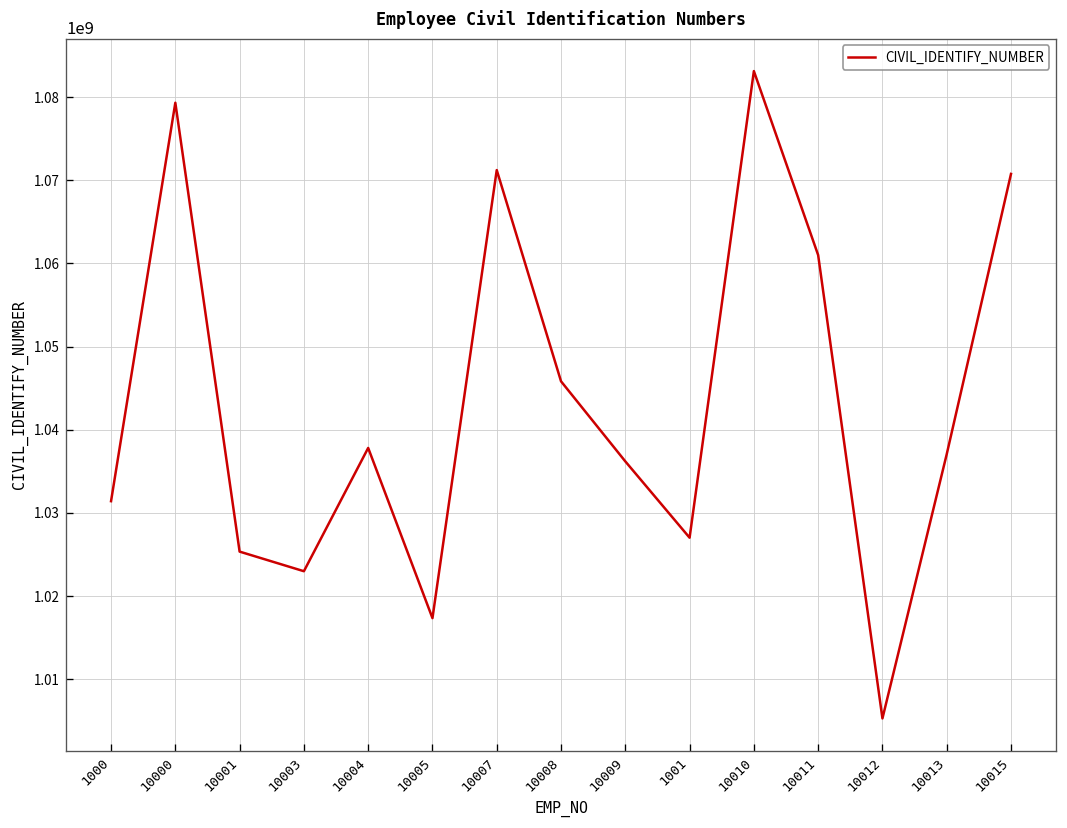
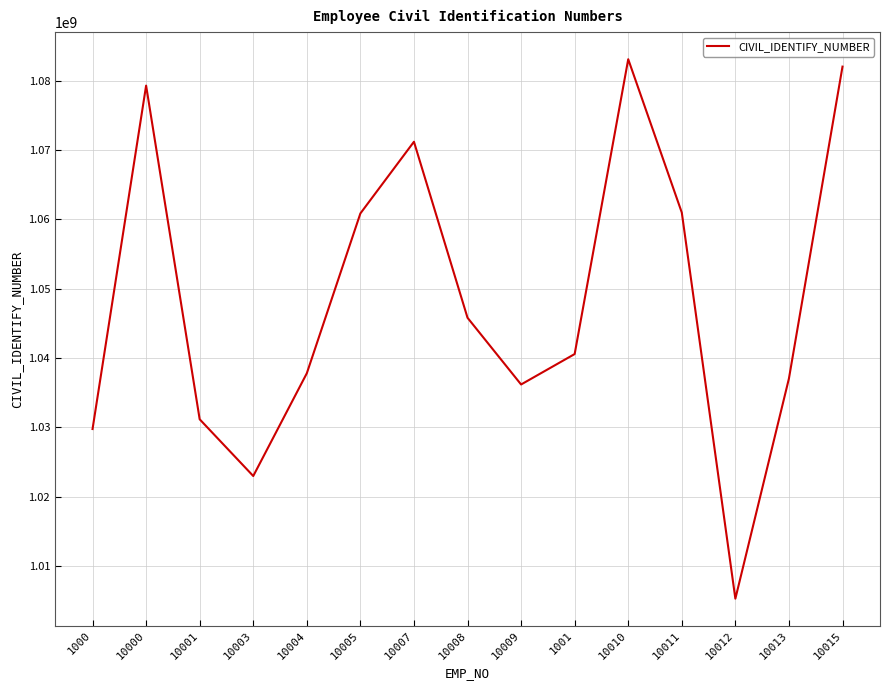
1000: 1031000000 -> 1030000000
10001: 1025000000 -> 1031000000
10005: 1017000000 -> 1061000000
1001: 1027000000 -> 1041000000
10015: 1071000000 -> 1082000000
